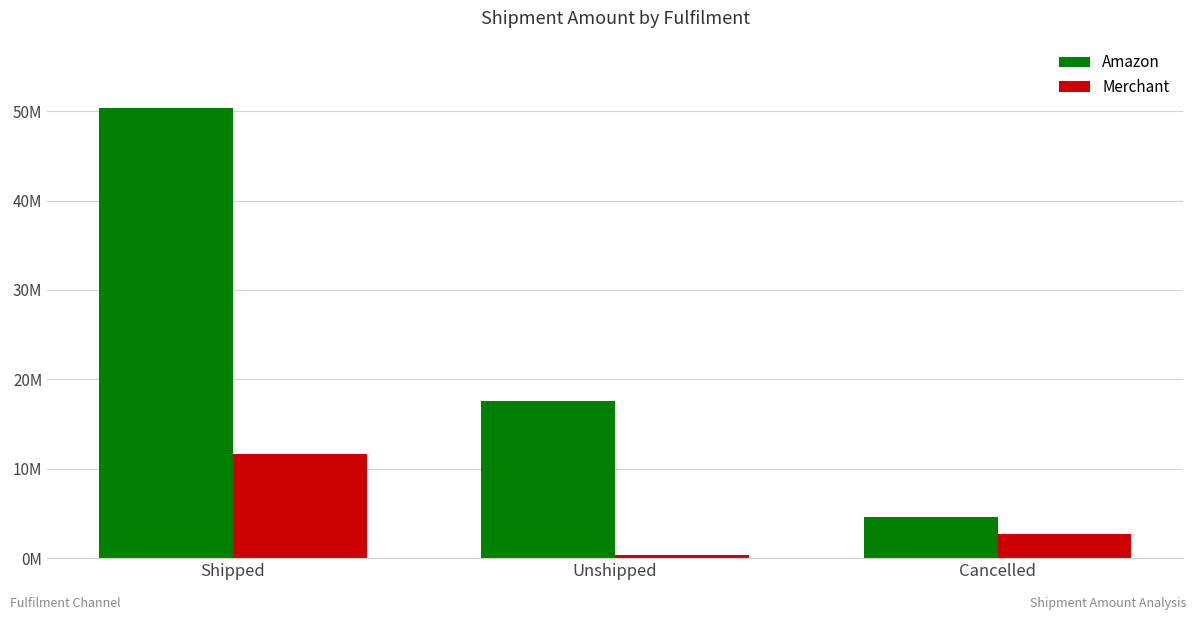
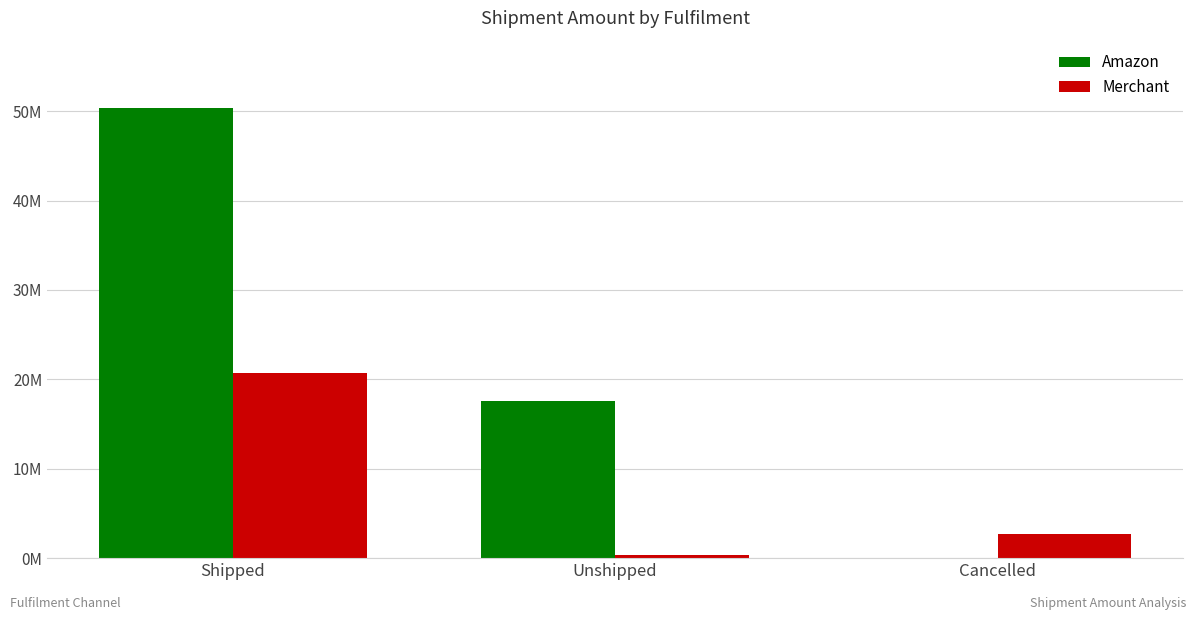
Merchant, Shipped: 12000000 -> 21000000
Amazon, Cancelled: 5000000 -> 0
